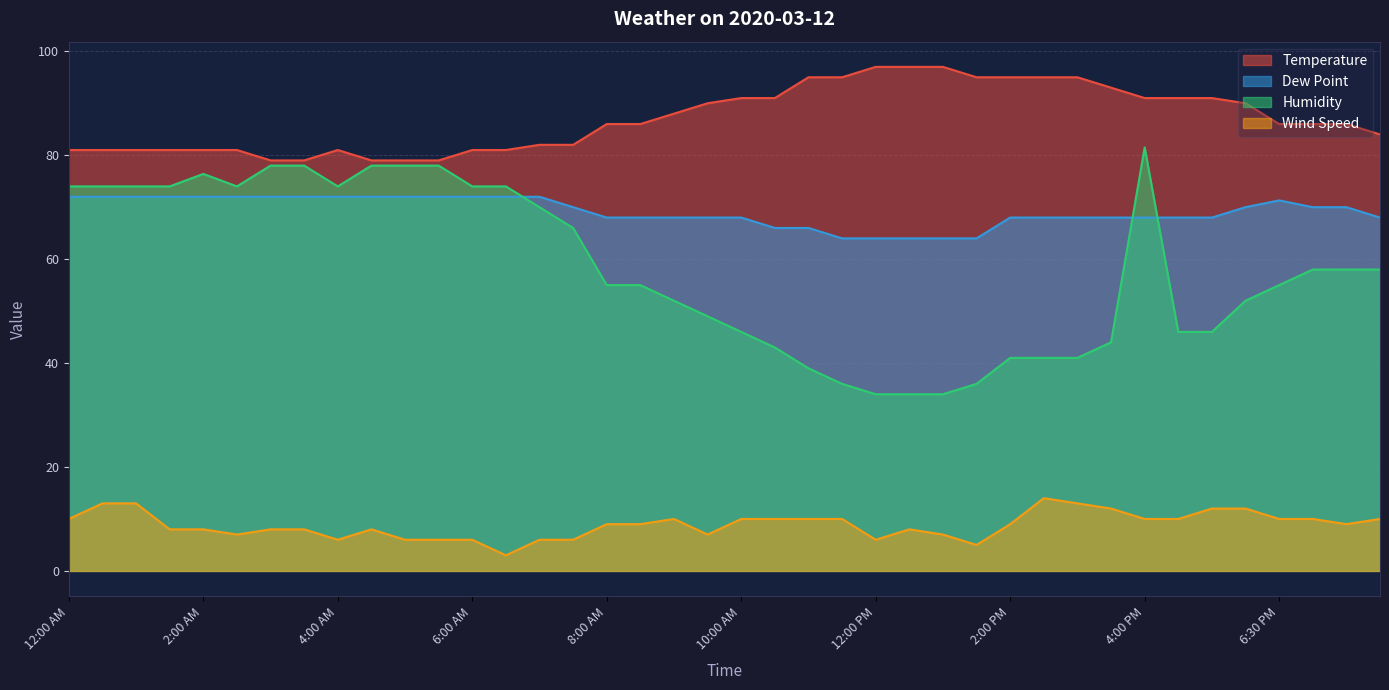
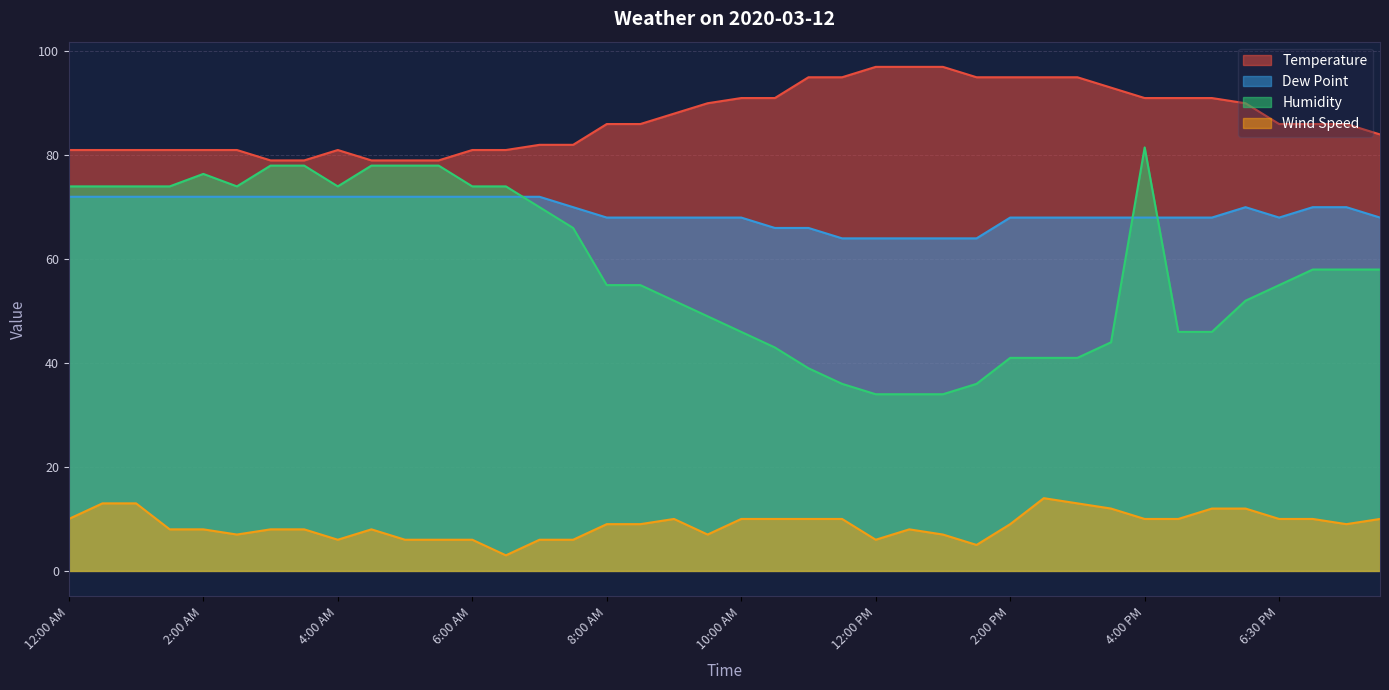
Dew Point, 6:30 PM: 71 -> 68
